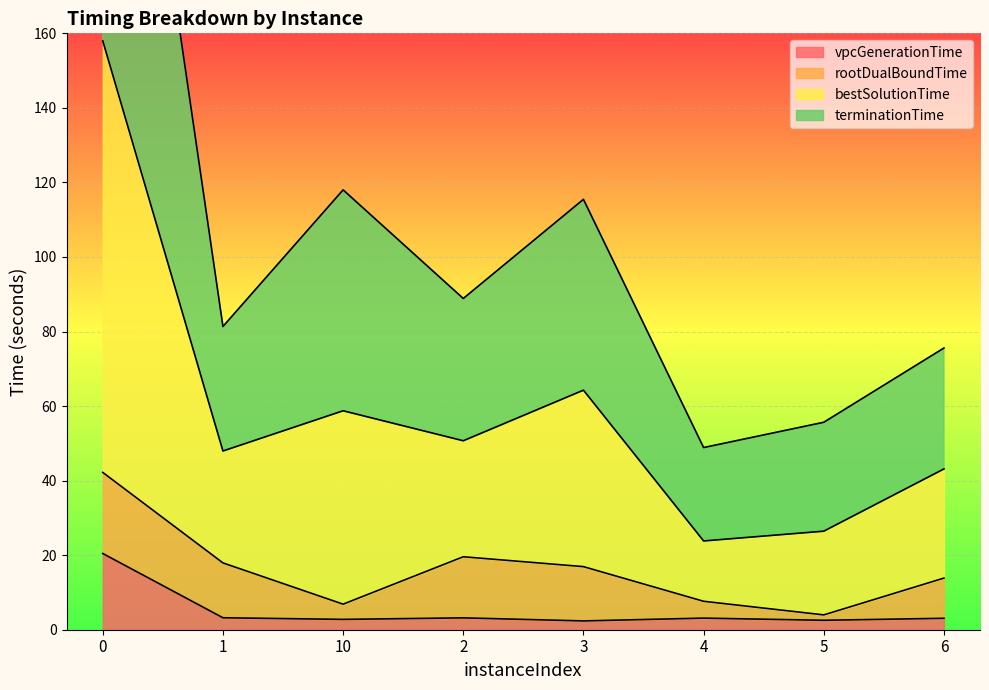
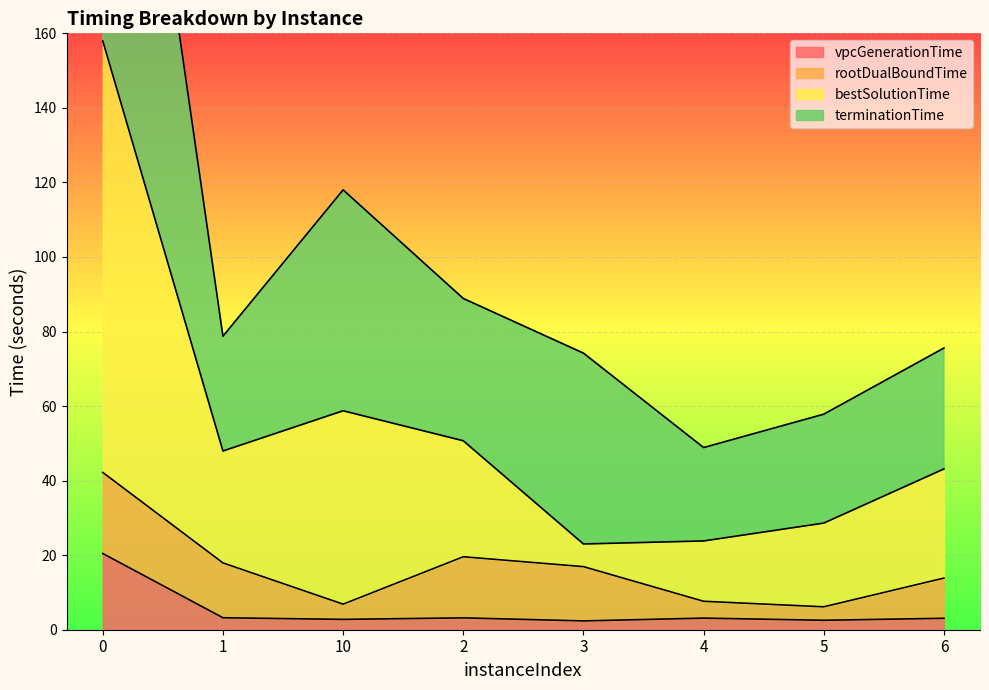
terminationTime, 1: 33 -> 31
bestSolutionTime, 3: 47 -> 6
rootDualBoundTime, 5: 1 -> 4
